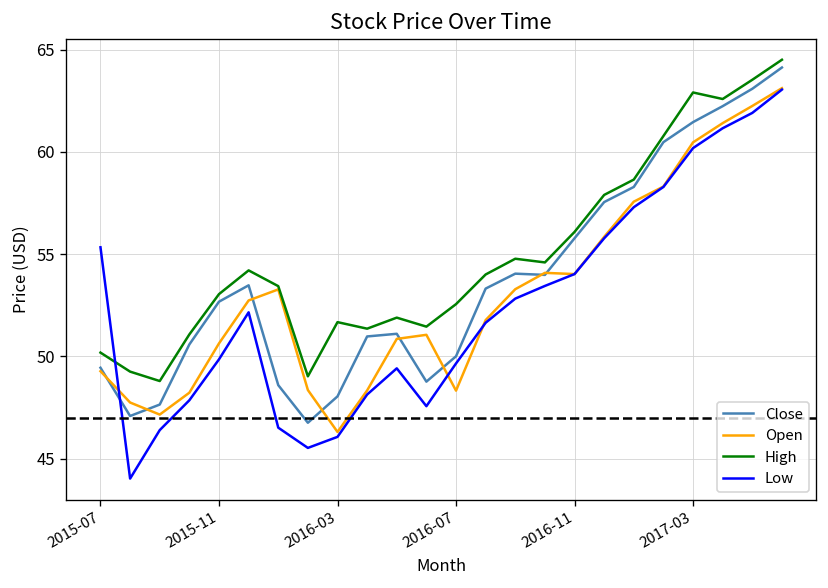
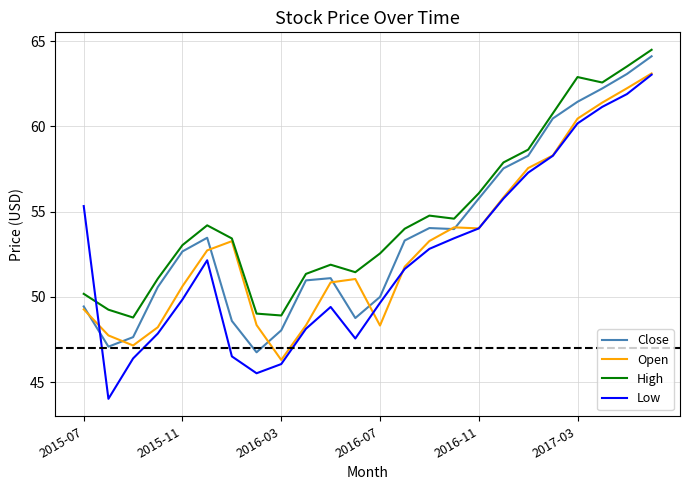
High, 2016-03: 51.7 -> 48.9
